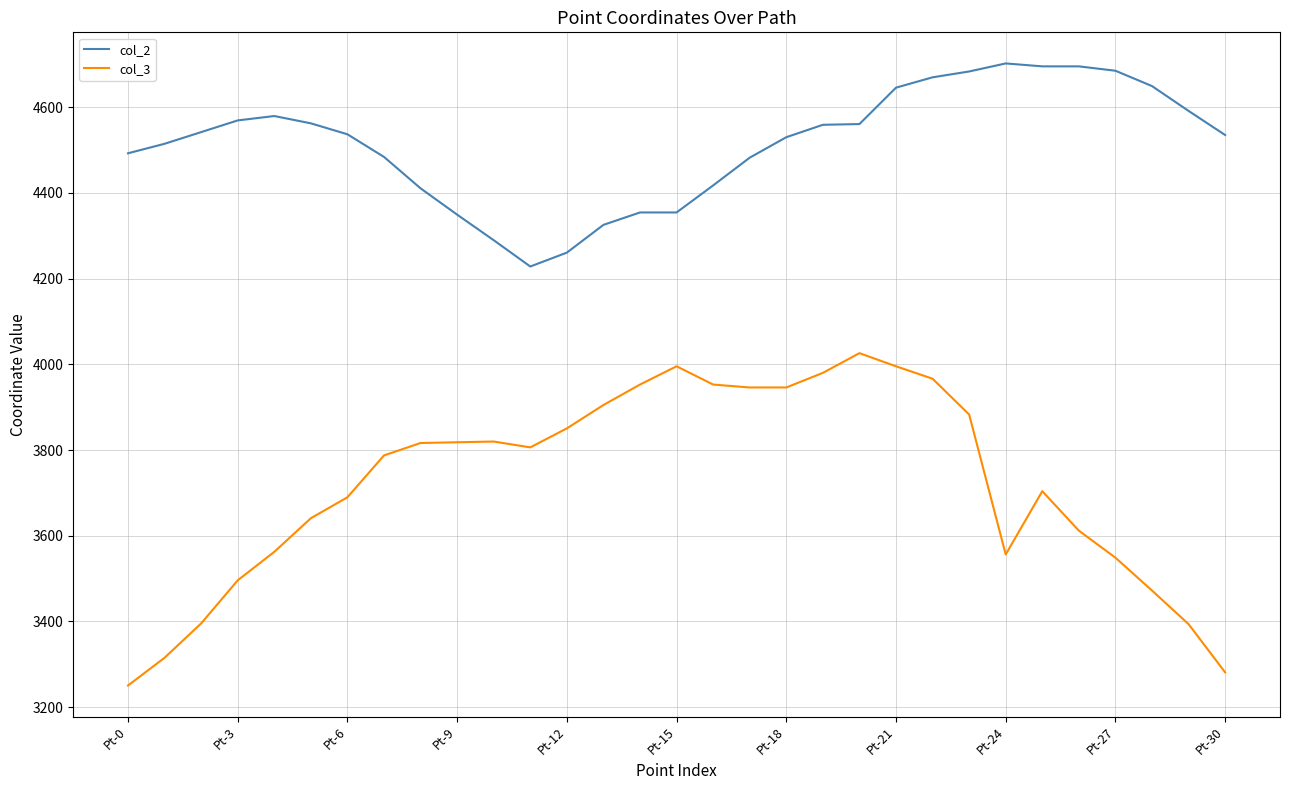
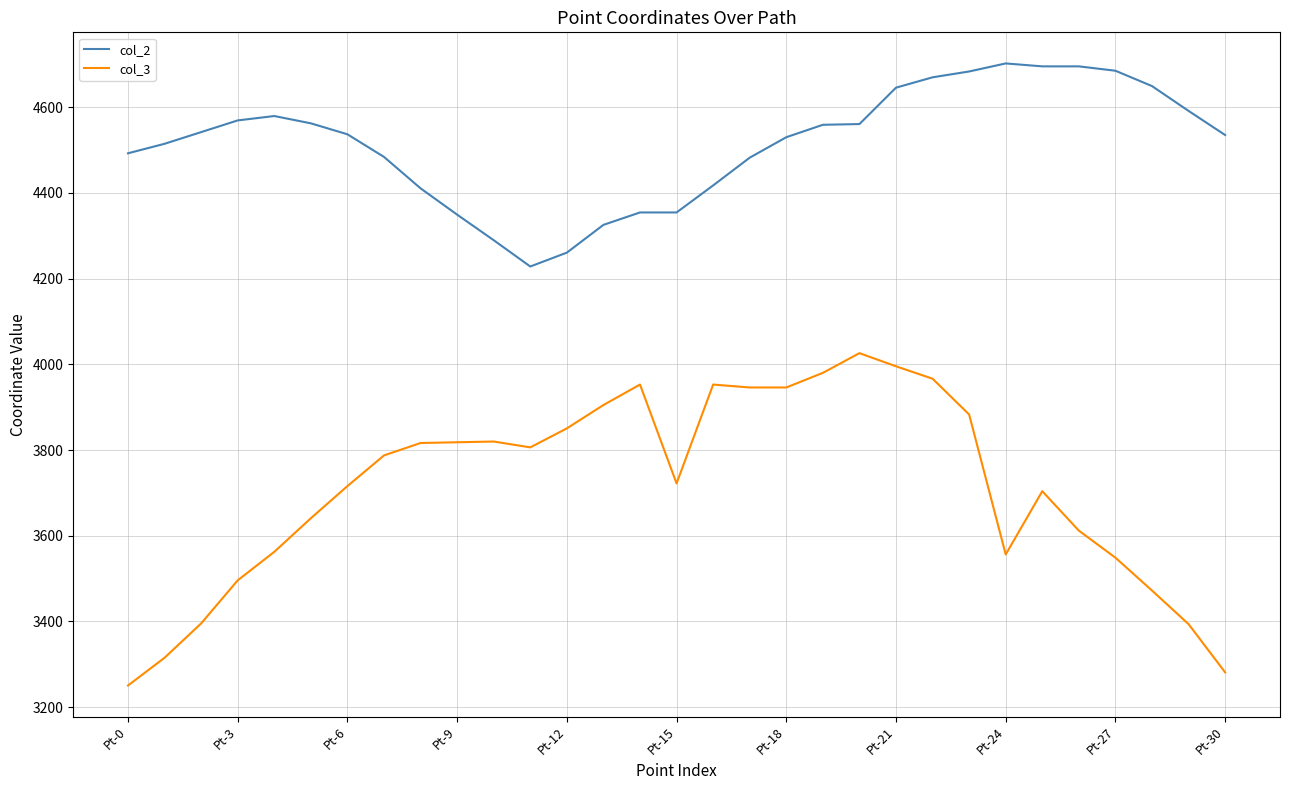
col_3, Pt-6: 3690 -> 3720
col_3, Pt-15: 4000 -> 3720
